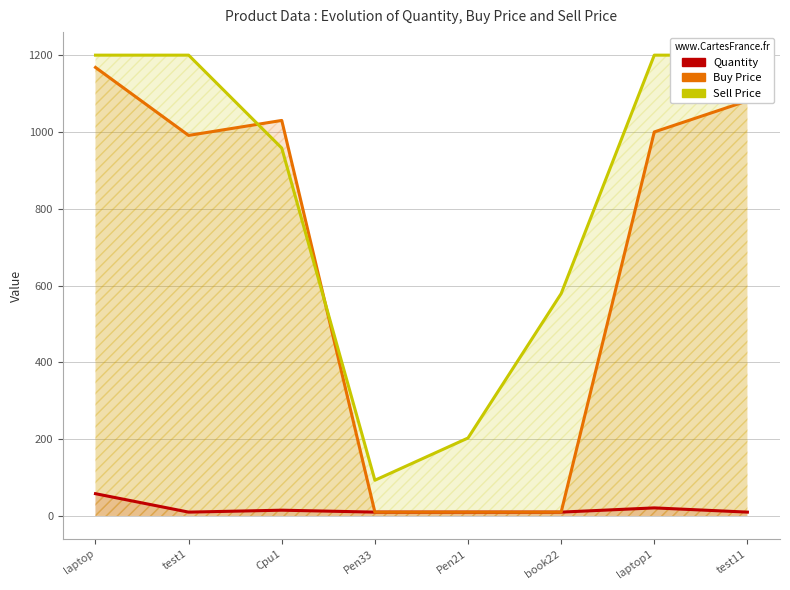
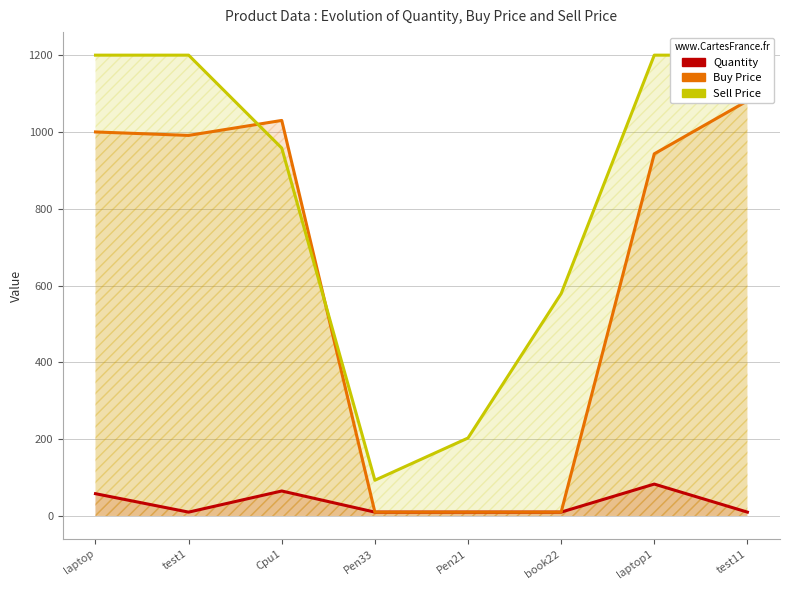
Buy Price, laptop: 1170 -> 1000
Quantity, Cpu1: 20 -> 70
Quantity, laptop1: 20 -> 80
Buy Price, laptop1: 1000 -> 940
